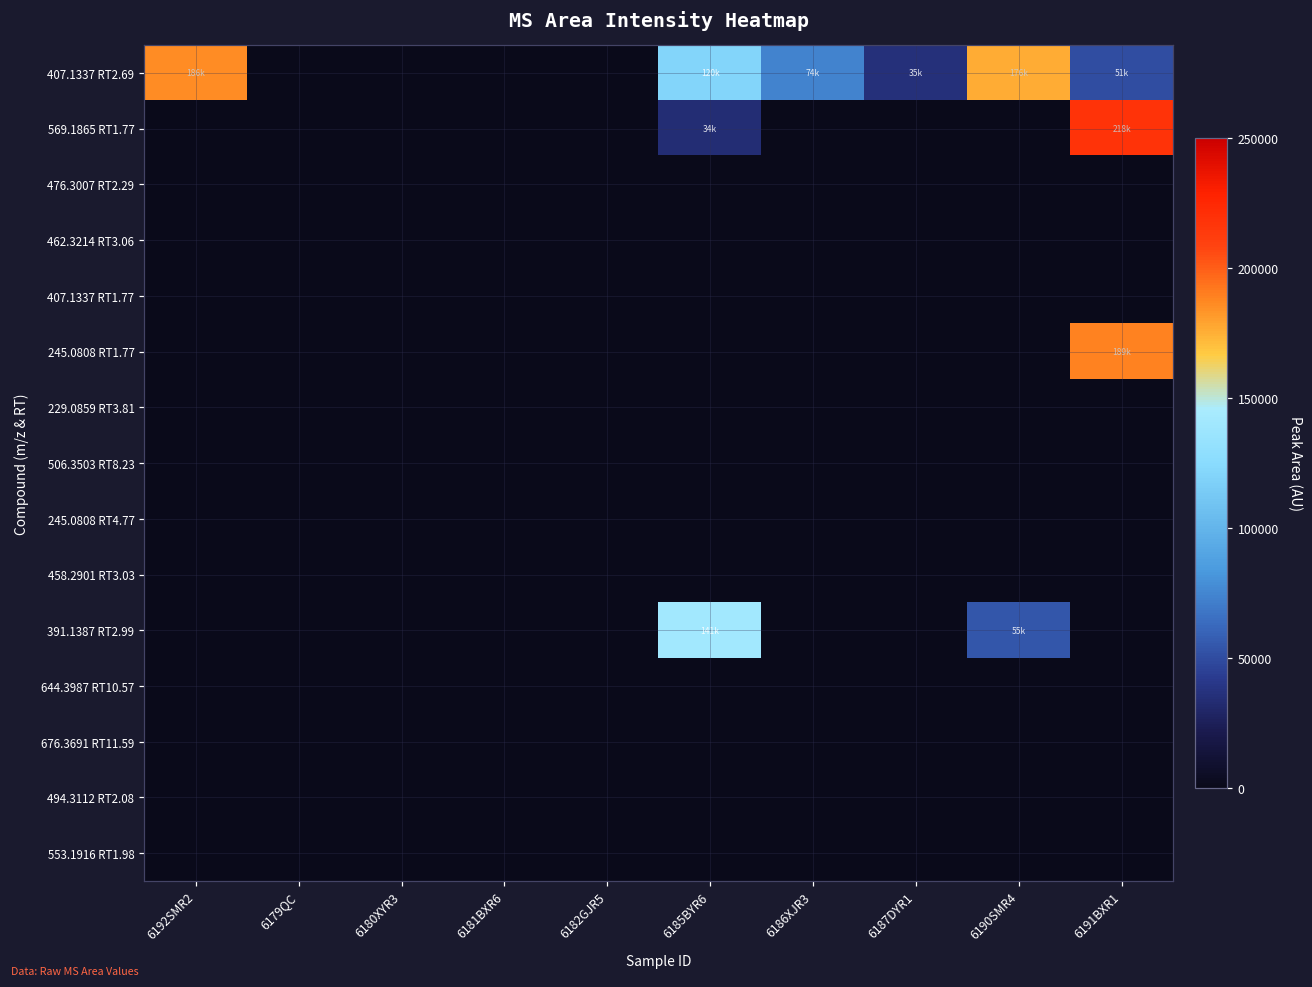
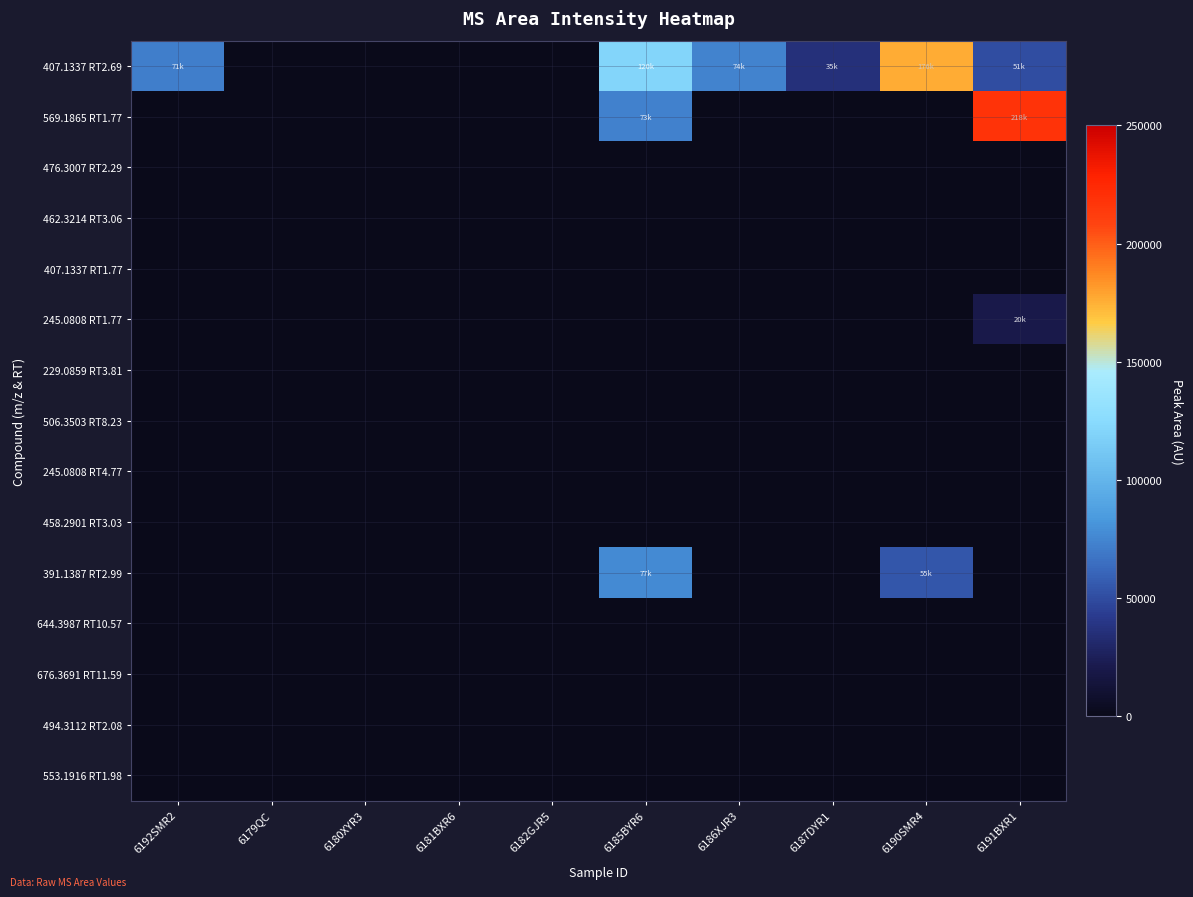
407.1337 RT2.69, 6192SMR2: 186k -> 71k
569.1865 RT1.77, 6185BYR6: 34k -> 73k
245.0808 RT1.77, 6191BXR1: 189k -> 20k
391.1387 RT2.99, 6185BYR6: 141k -> 77k
